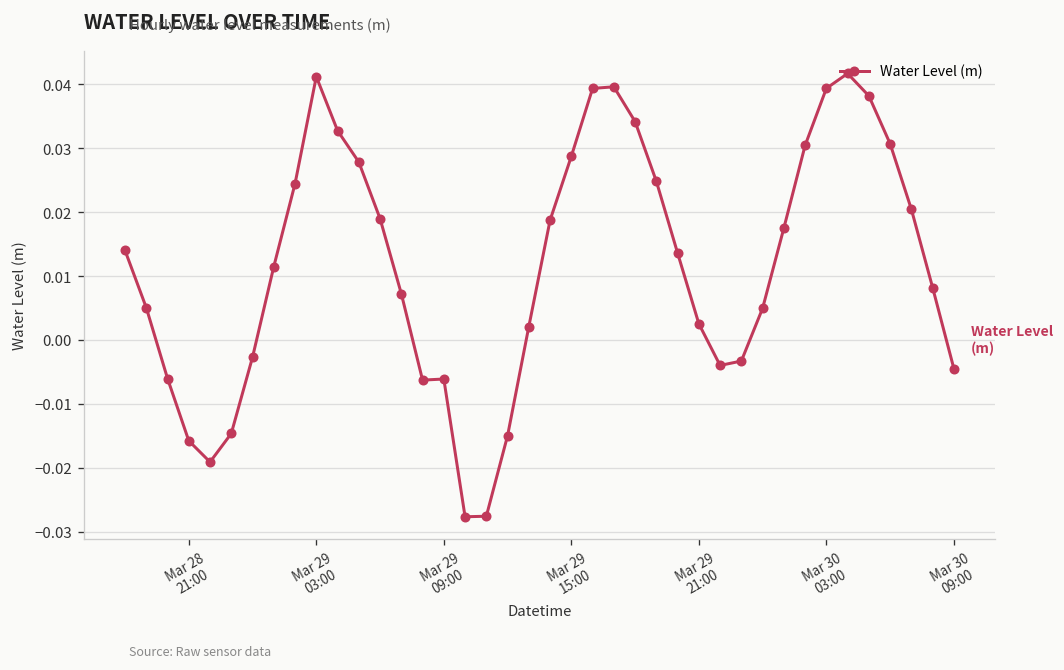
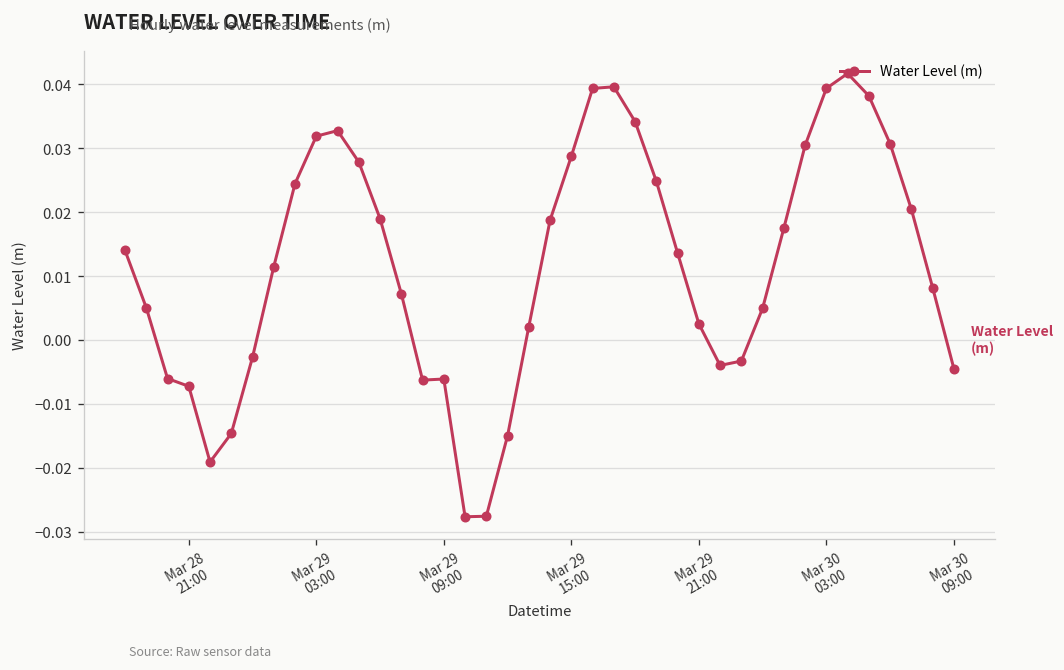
Mar 28 21:00: -0.016 -> -0.007
Mar 29 03:00: 0.041 -> 0.032
